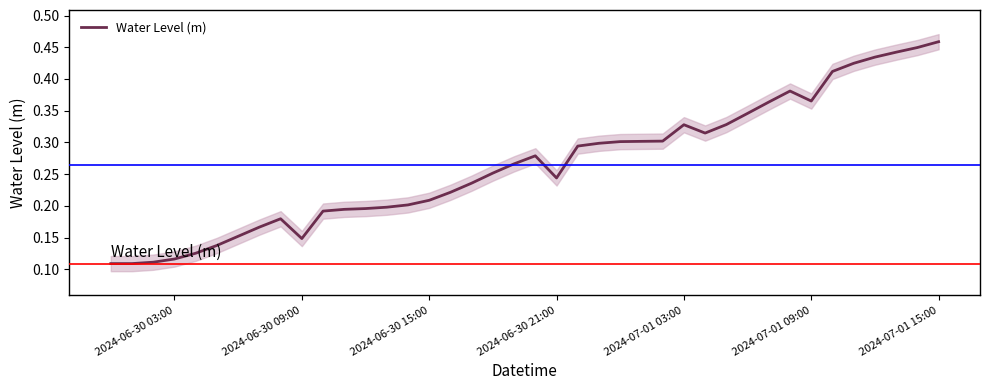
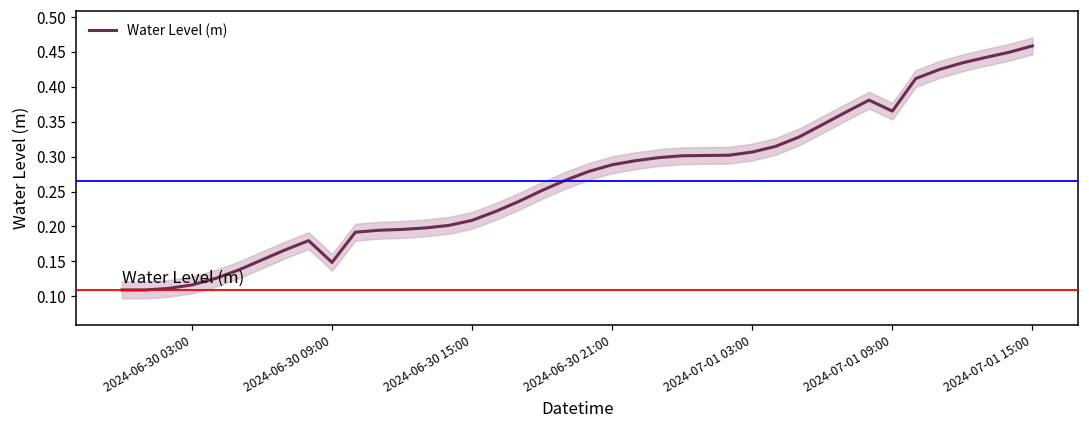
Water Level (m), 2024-06-30 21:00: 0.24 -> 0.29
Water Level (m), 2024-07-01 03:00: 0.33 -> 0.31
